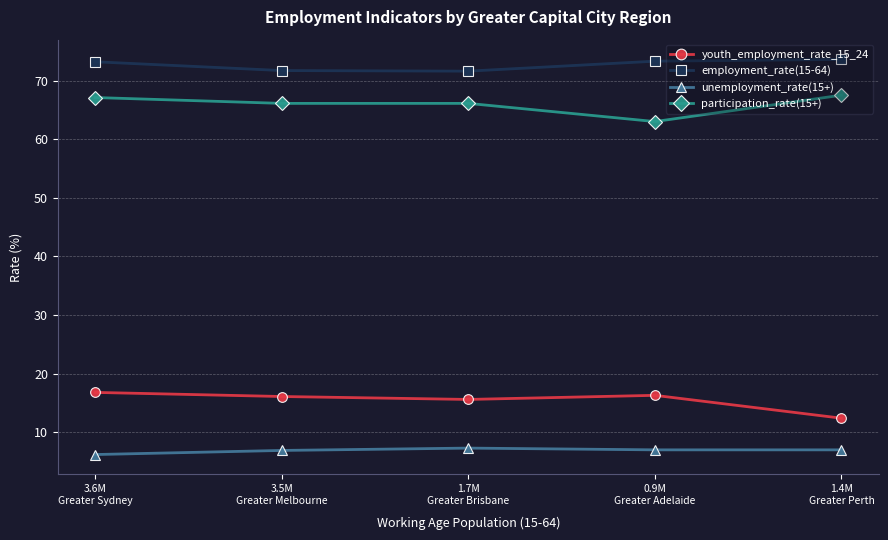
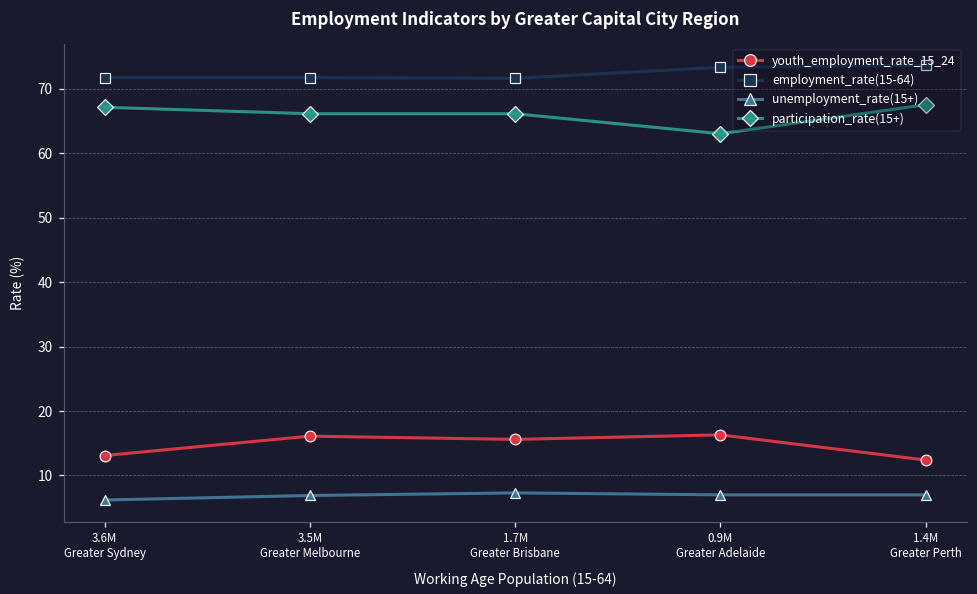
youth_employment_rate_15_24, 3.6M Greater Sydney: 17 -> 13
employment_rate(15-64), 3.6M Greater Sydney: 73 -> 72
